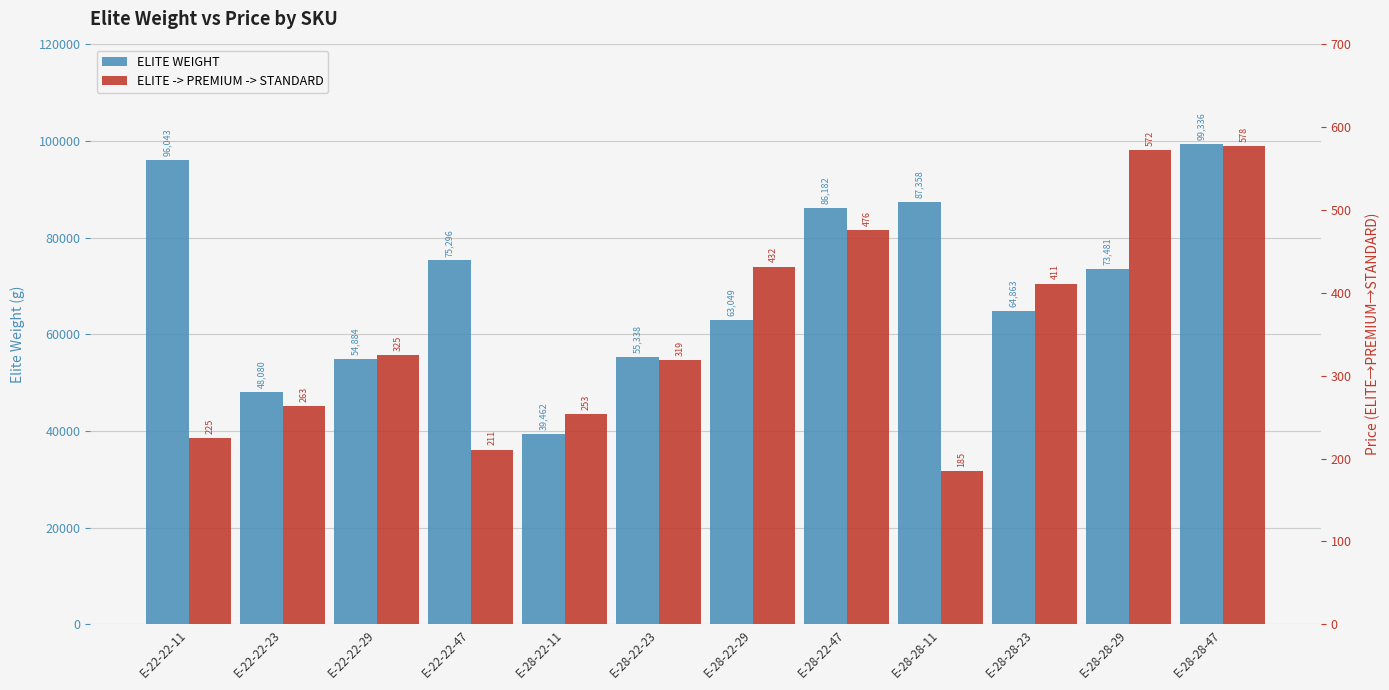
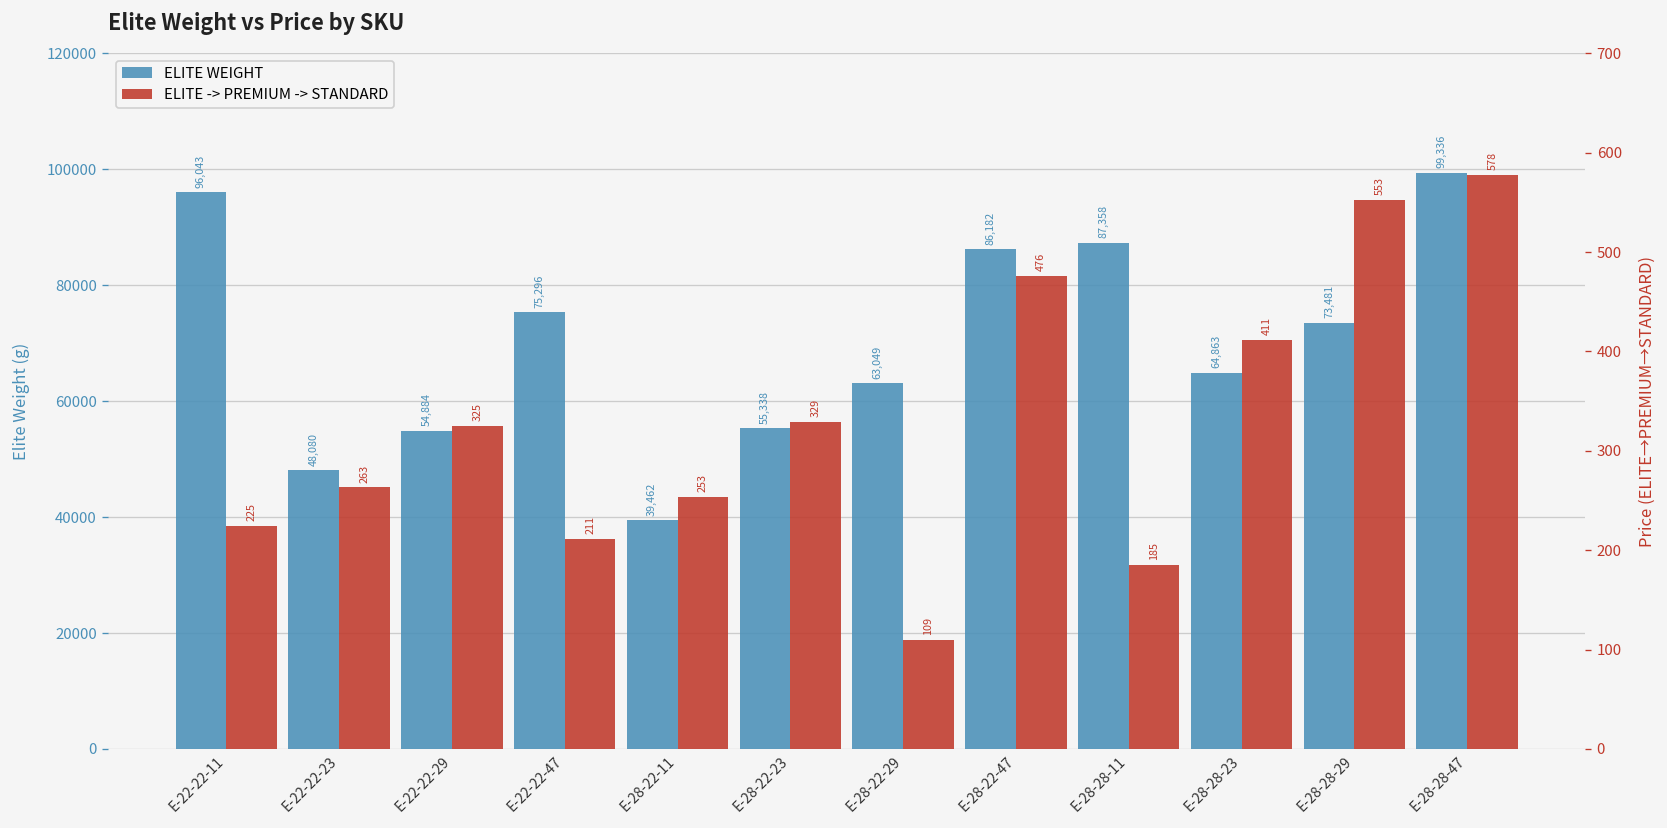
ELITE -> PREMIUM -> STANDARD, E-28-22-23: 319 -> 329
ELITE -> PREMIUM -> STANDARD, E-28-22-29: 432 -> 109
ELITE -> PREMIUM -> STANDARD, E-28-28-29: 572 -> 553
